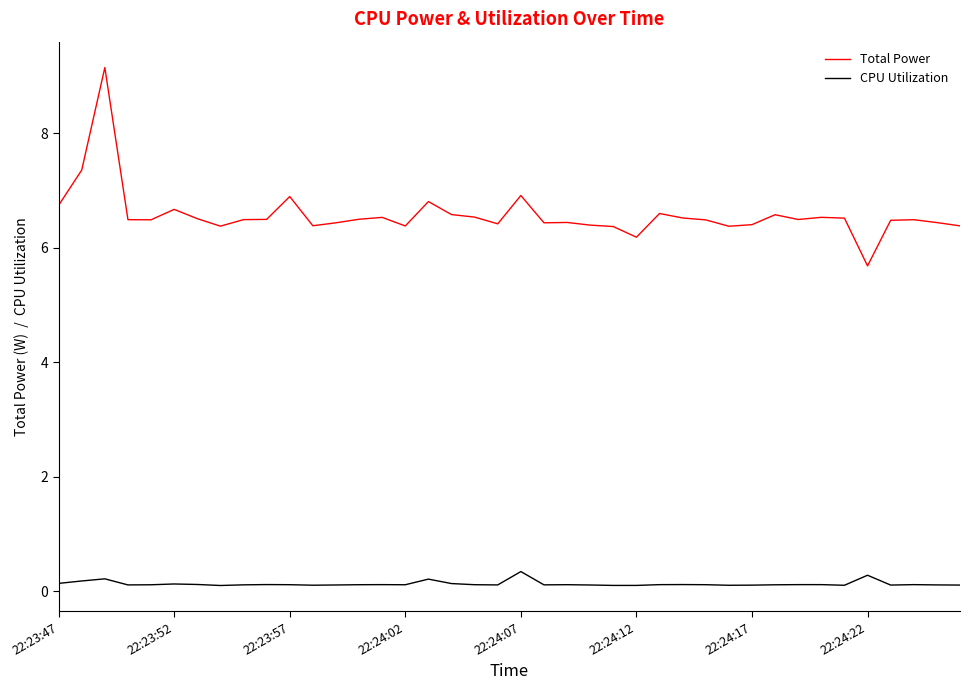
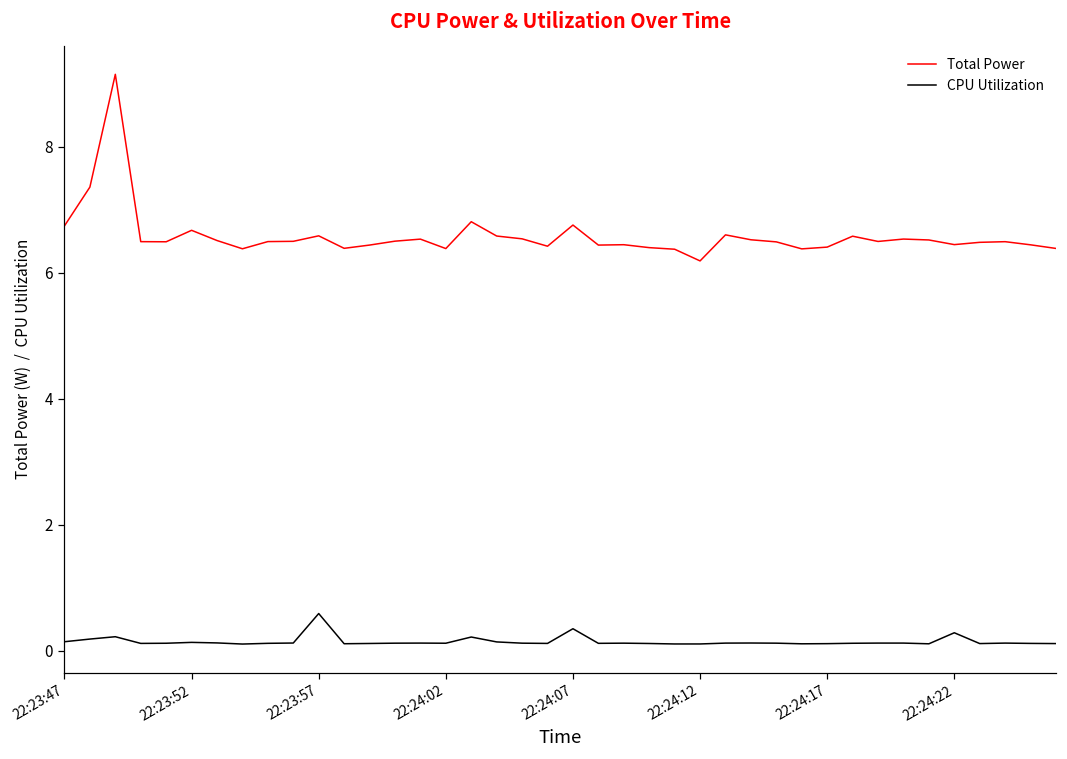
Total Power, 22:23:57: 6.9 -> 6.6
CPU Utilization, 22:23:57: 0.1 -> 0.6
Total Power, 22:24:07: 6.9 -> 6.8
Total Power, 22:24:22: 5.7 -> 6.4
